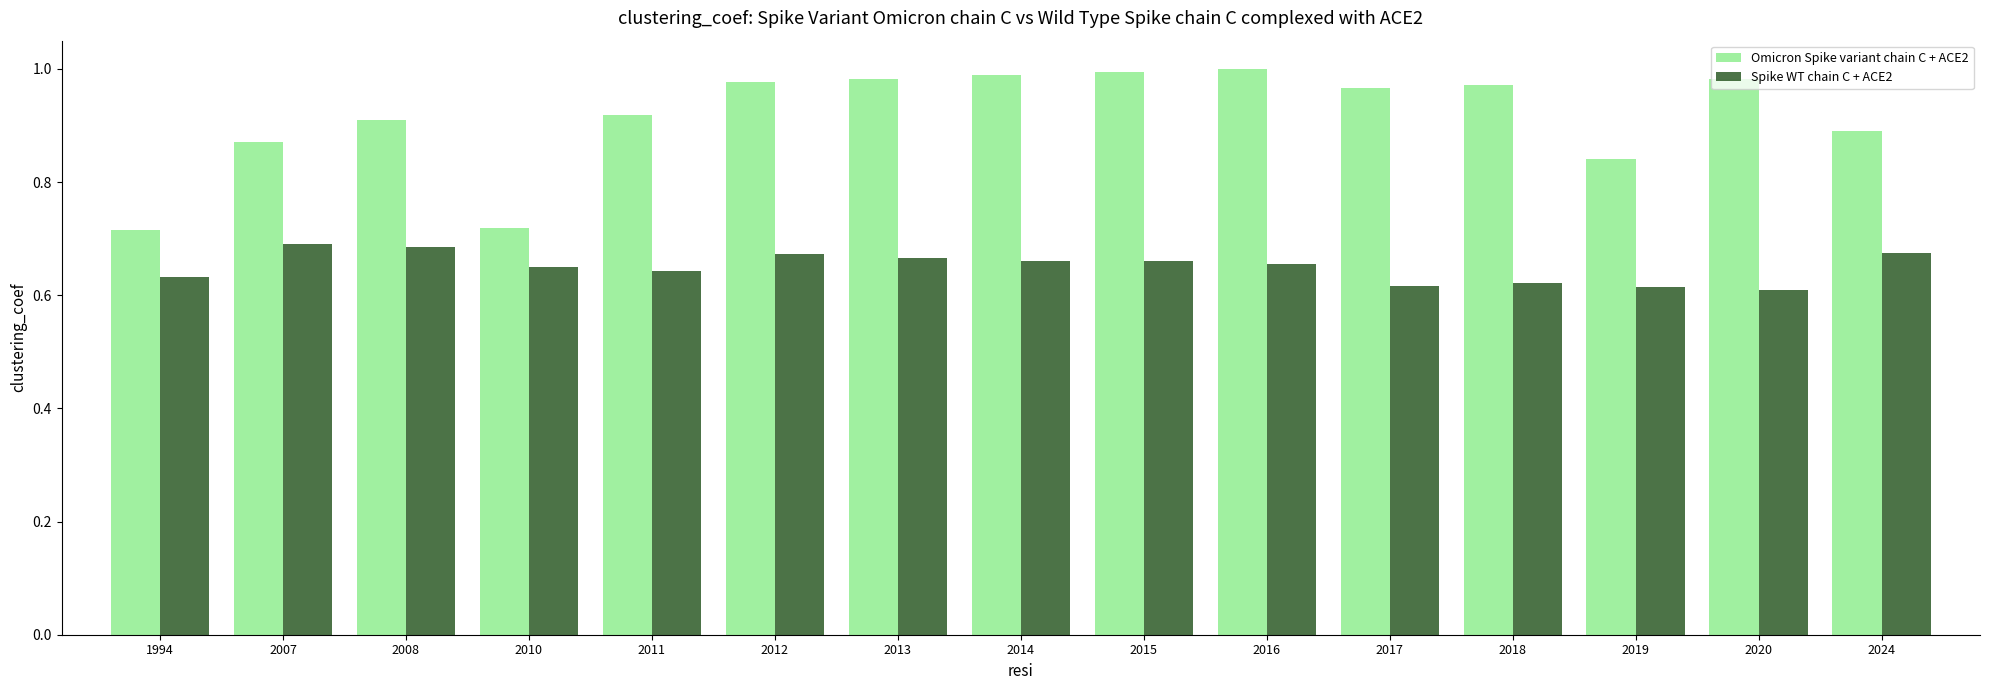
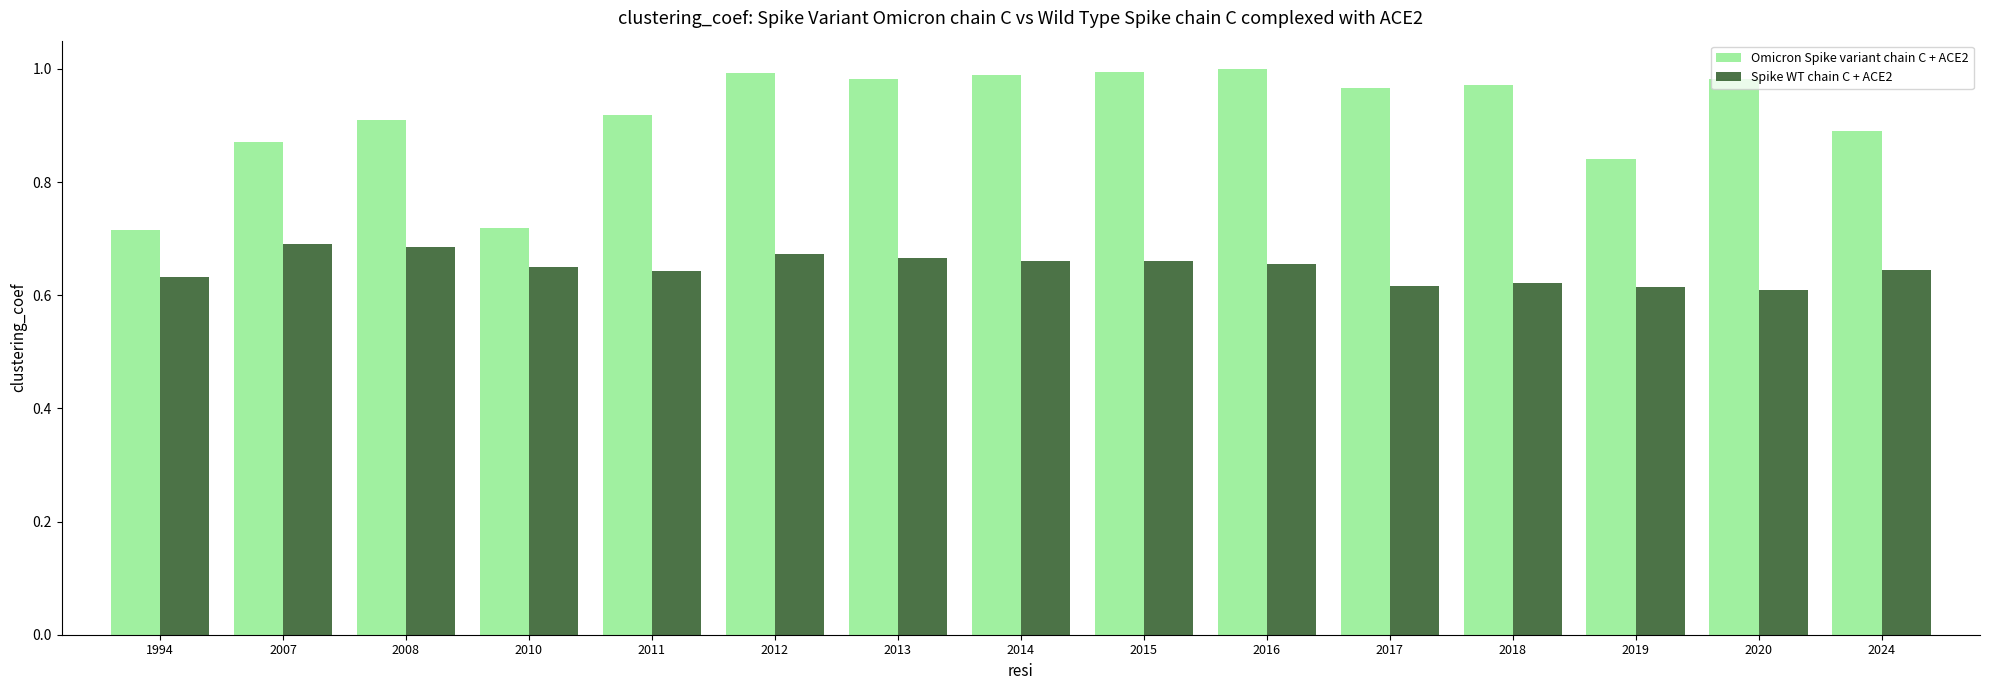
Omicron Spike variant chain C + ACE2, 2012: 0.98 -> 0.99
Spike WT chain C + ACE2, 2024: 0.67 -> 0.64
